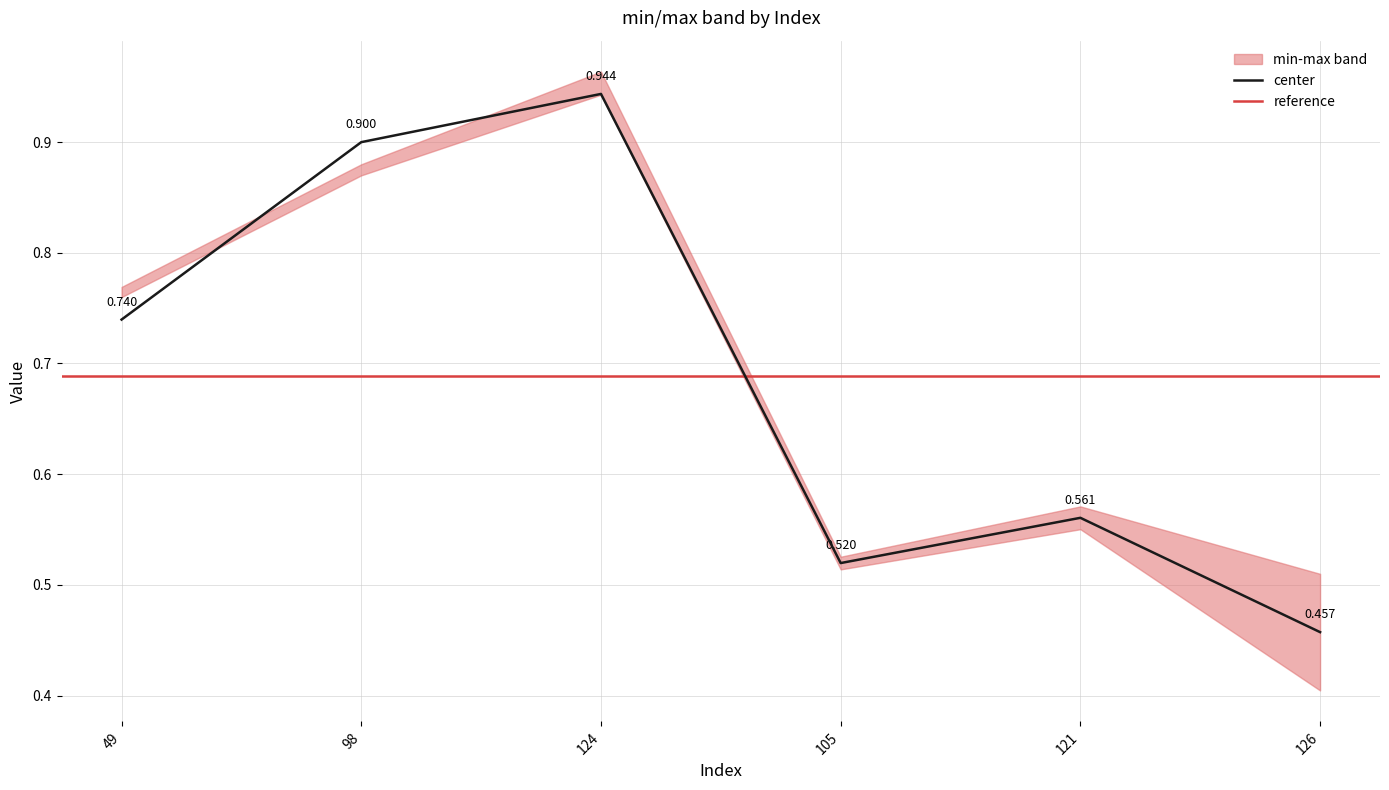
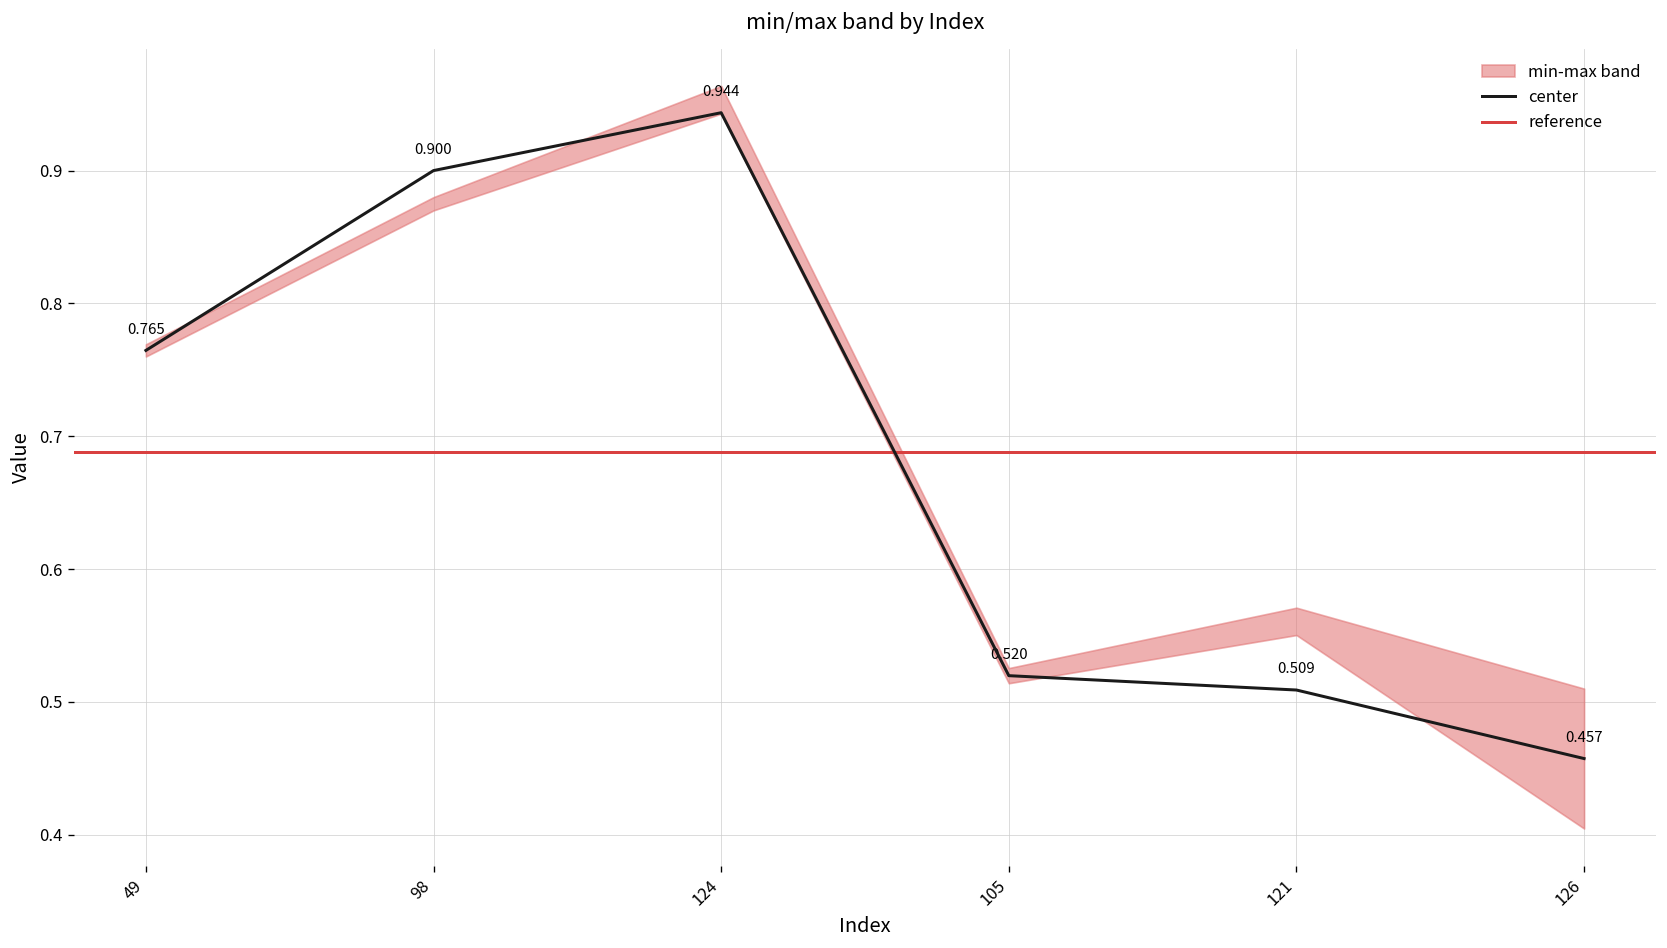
center, 49: 0.740 -> 0.765
center, 121: 0.561 -> 0.509
